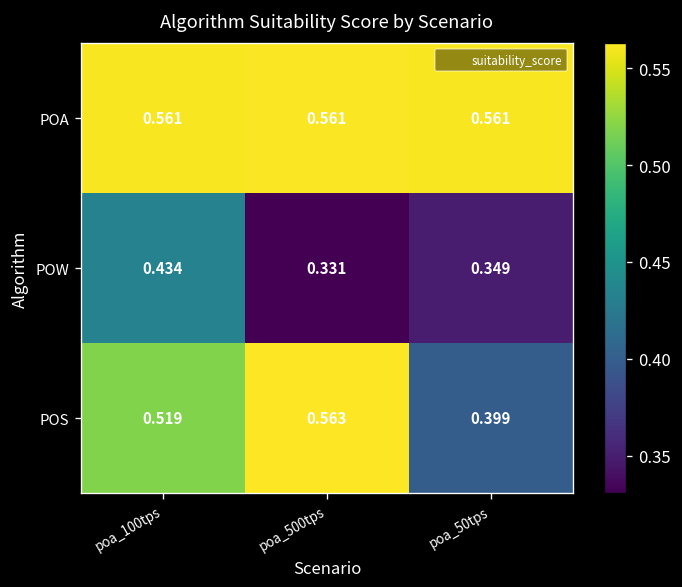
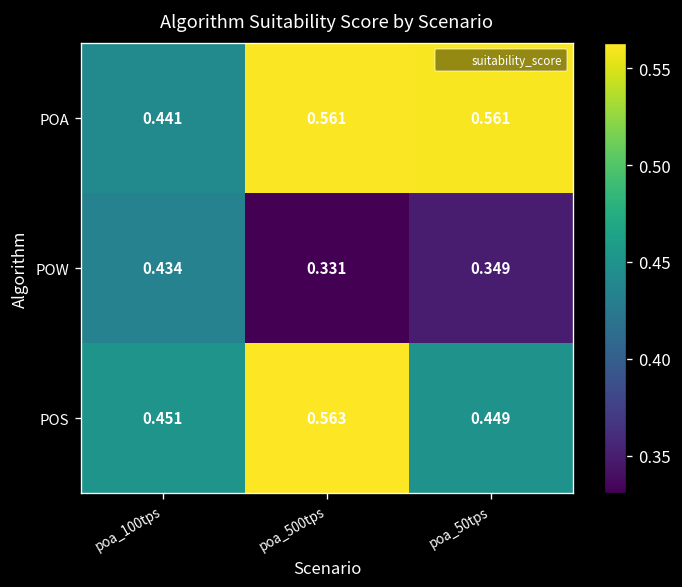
POA, poa_100tps: 0.561 -> 0.441
POS, poa_100tps: 0.519 -> 0.451
POS, poa_50tps: 0.399 -> 0.449
